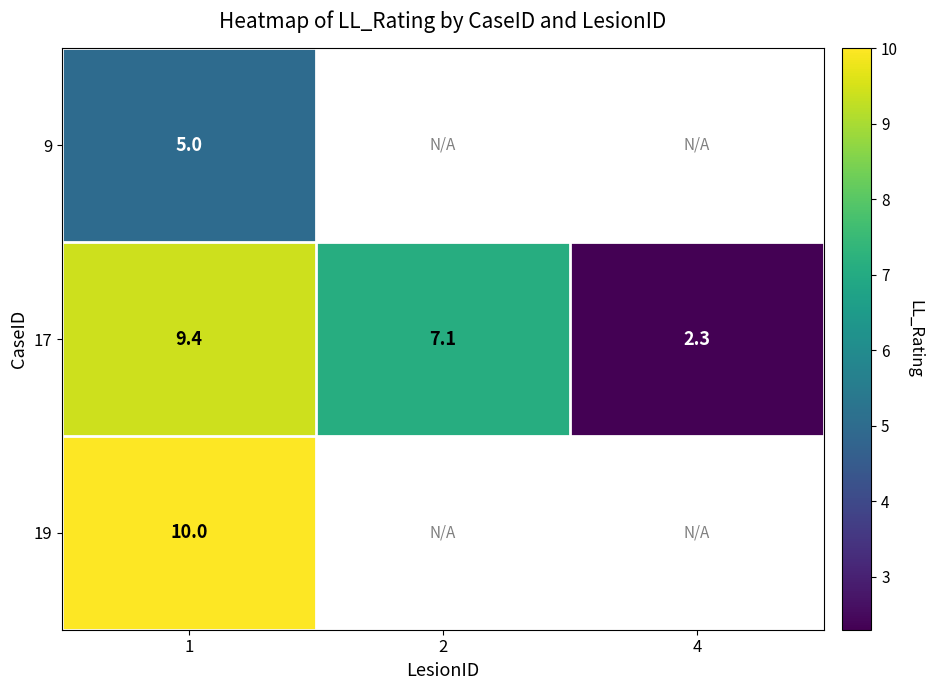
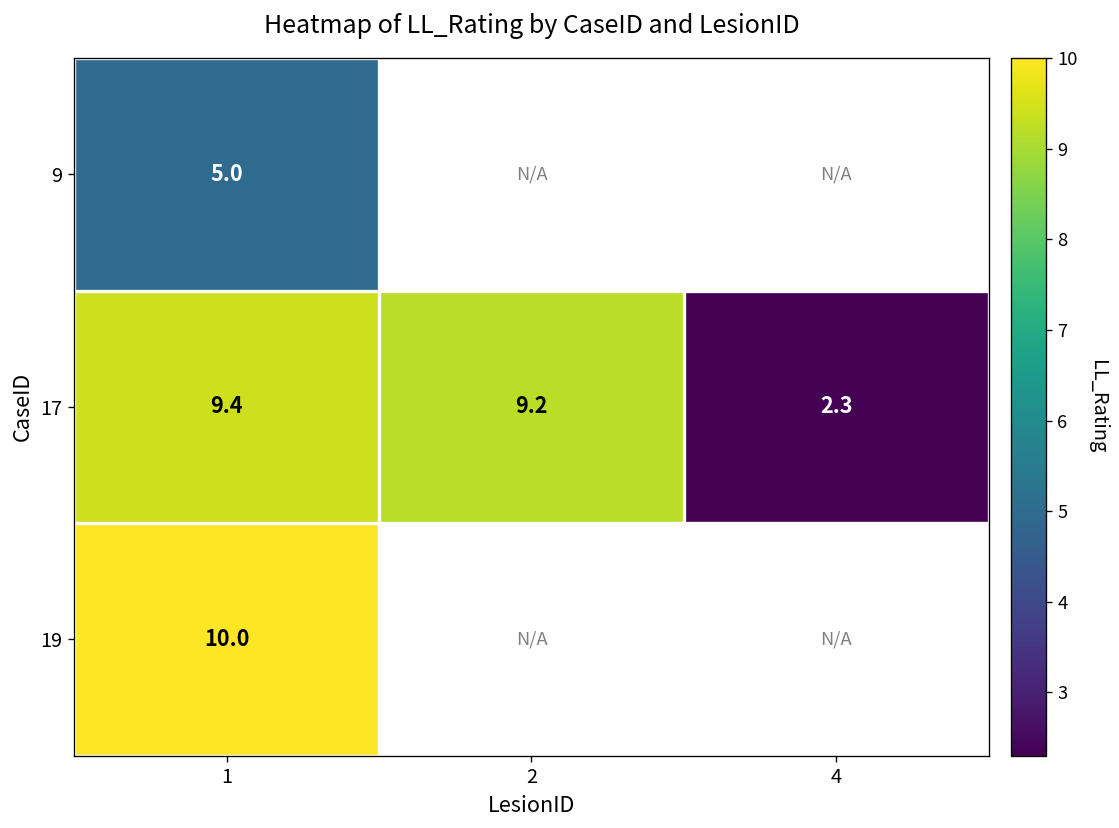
17, 2: 7.1 -> 9.2
